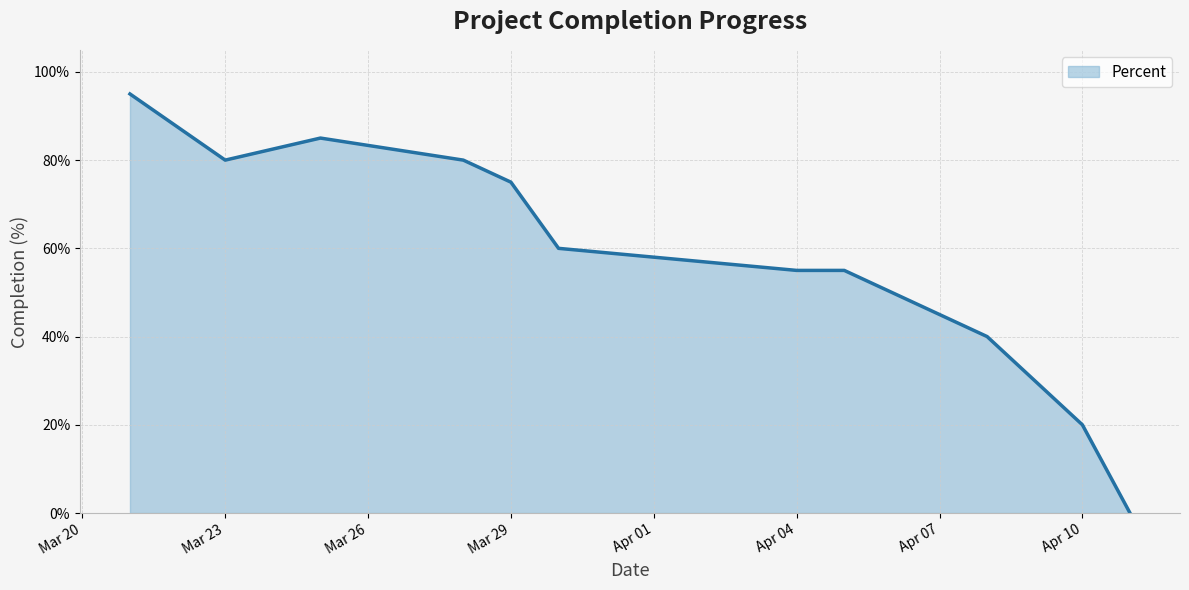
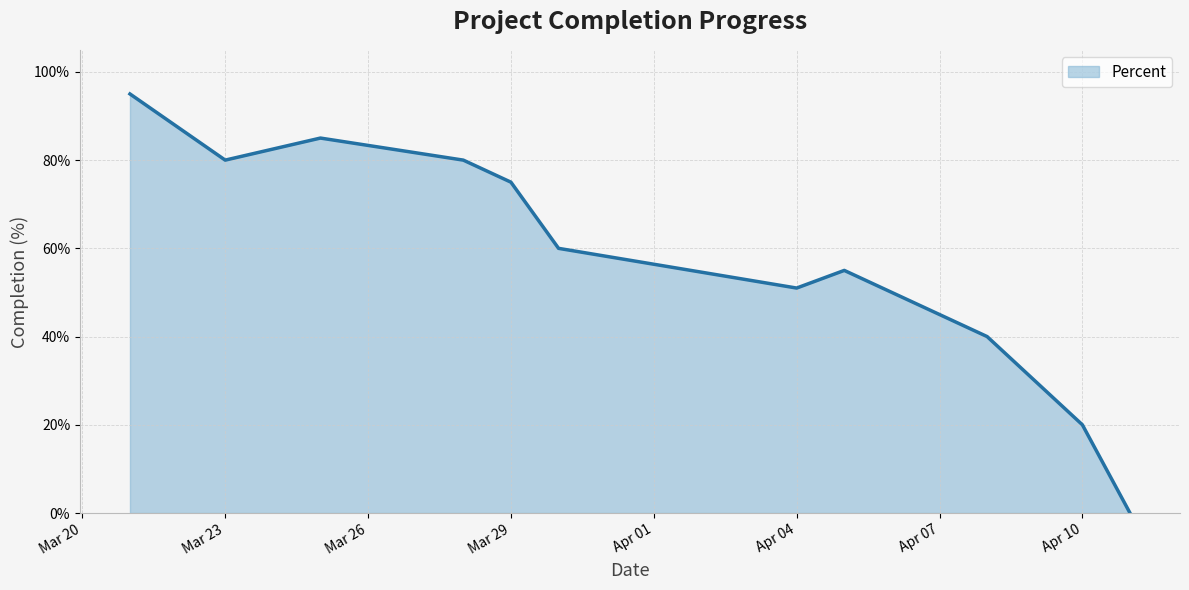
Apr 04: 55% -> 51%
